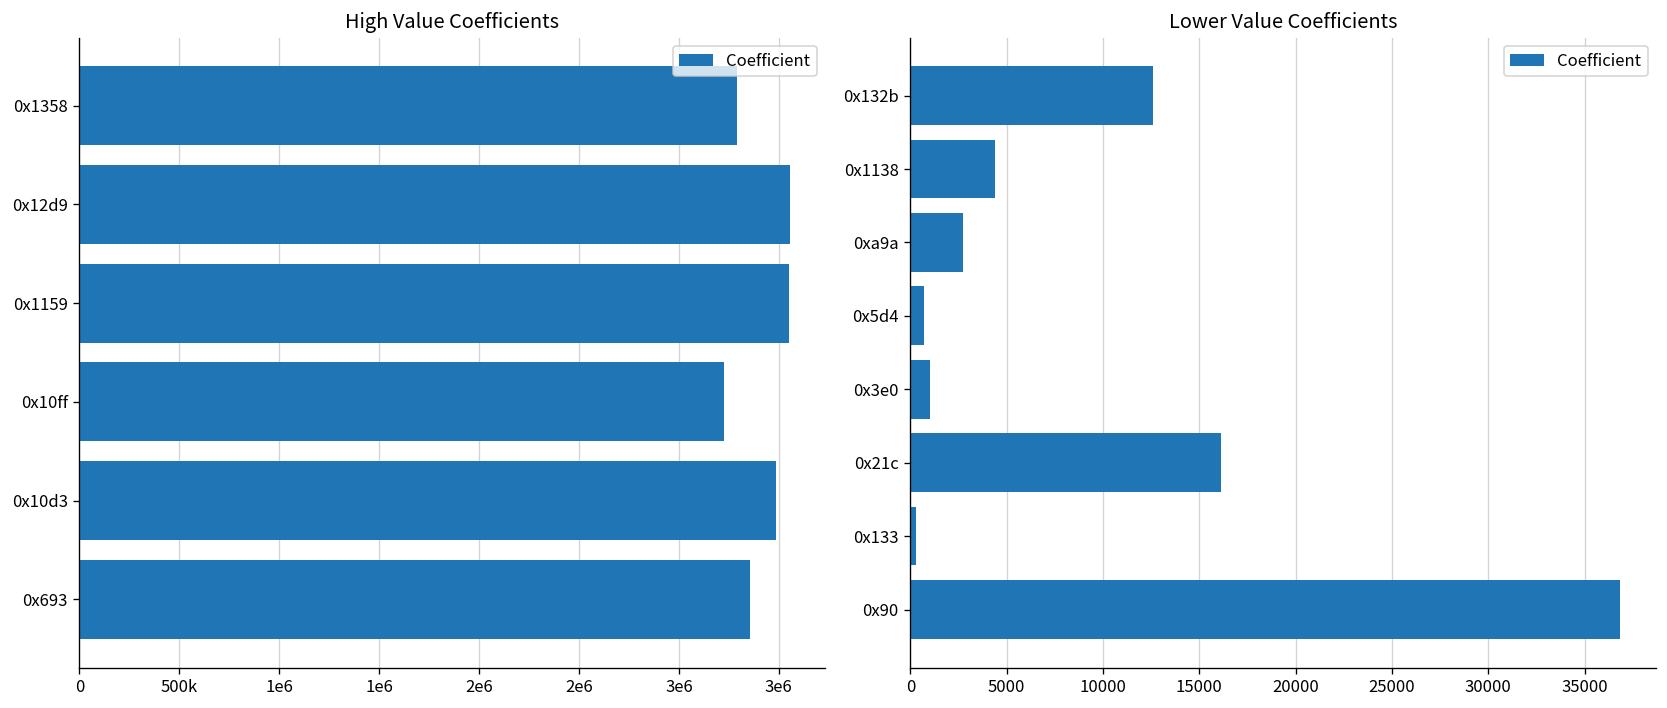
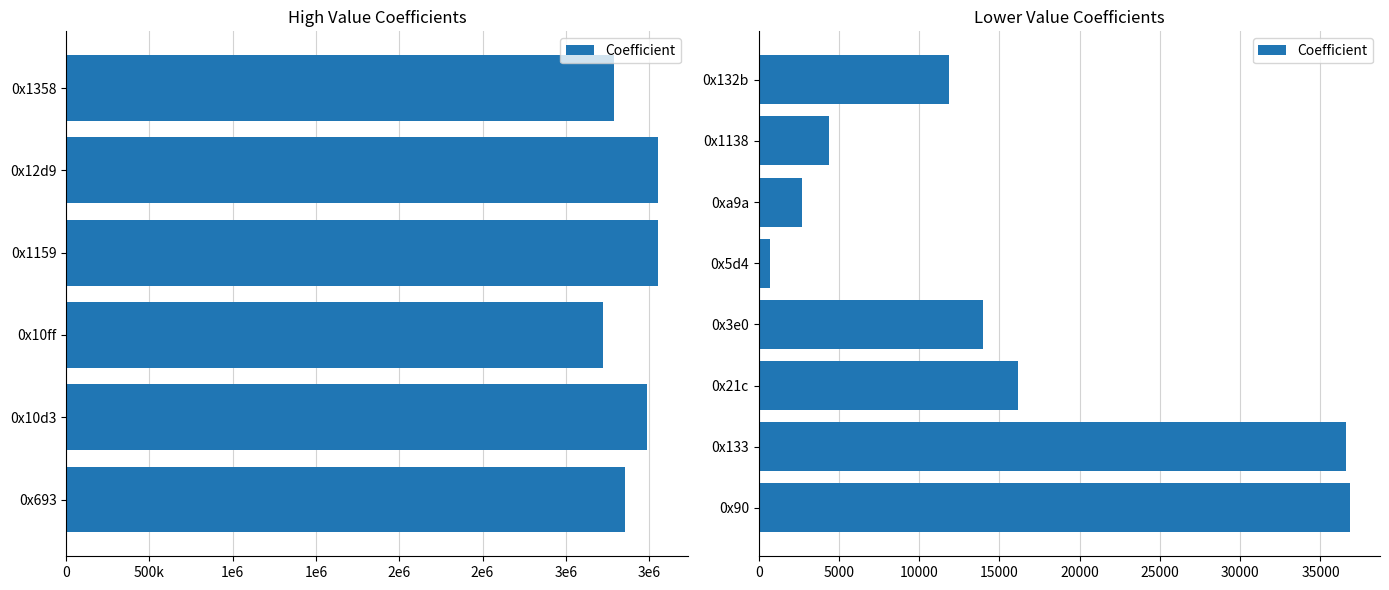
Lower Value Coefficients, 0x132b: 12600 -> 11900
Lower Value Coefficients, 0x3e0: 1000 -> 14000
Lower Value Coefficients, 0x133: 300 -> 36600
